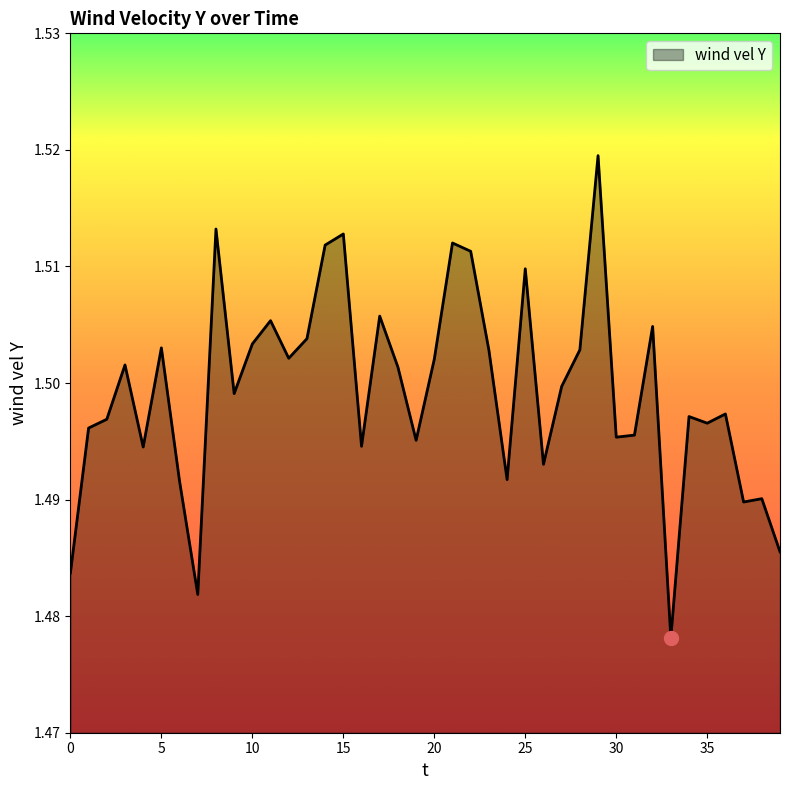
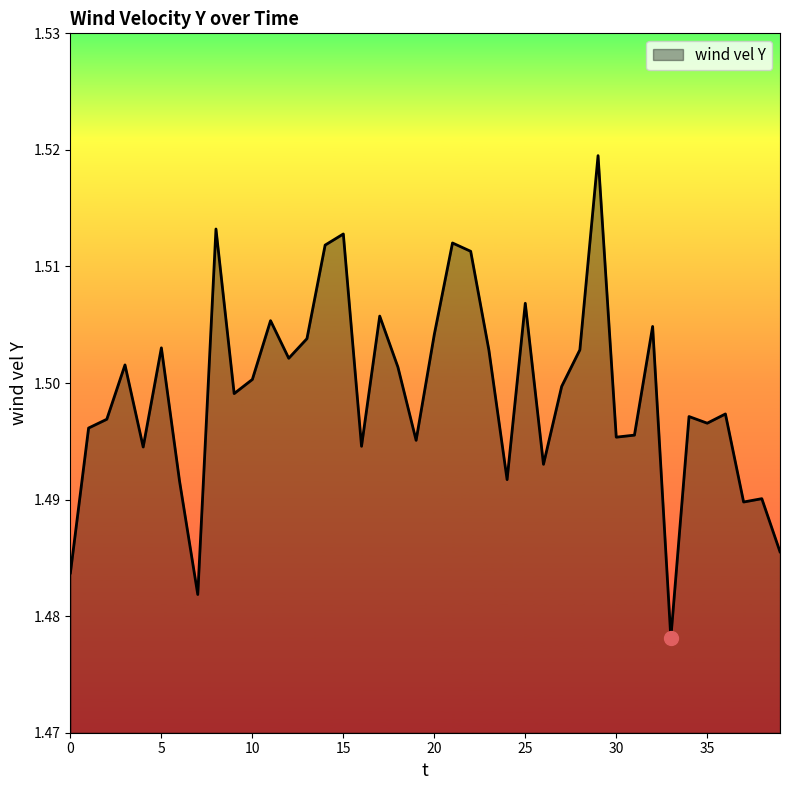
wind vel Y, 10: 1.5034 -> 1.5003
wind vel Y, 20: 1.5021 -> 1.5042
wind vel Y, 25: 1.5098 -> 1.5068
